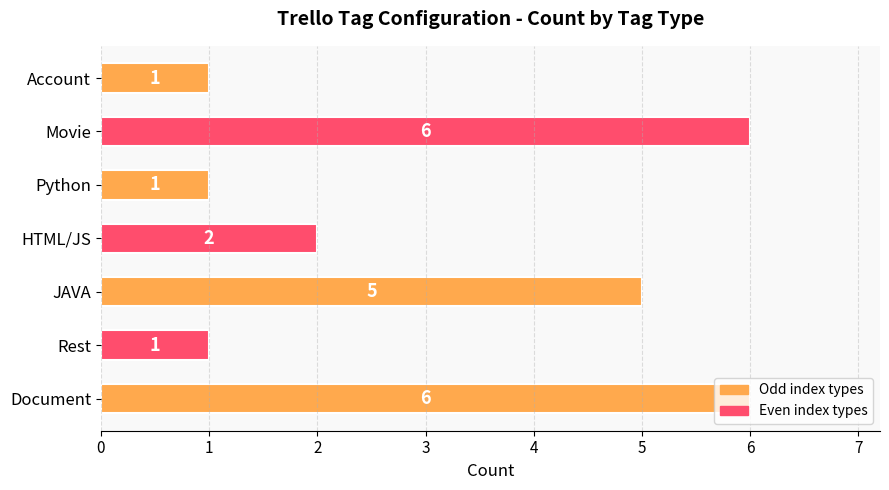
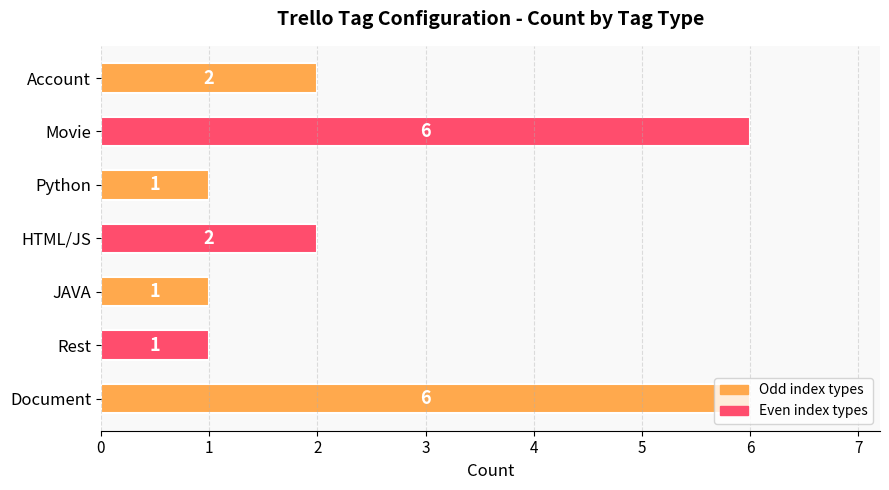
Account: 1 -> 2
JAVA: 5 -> 1
